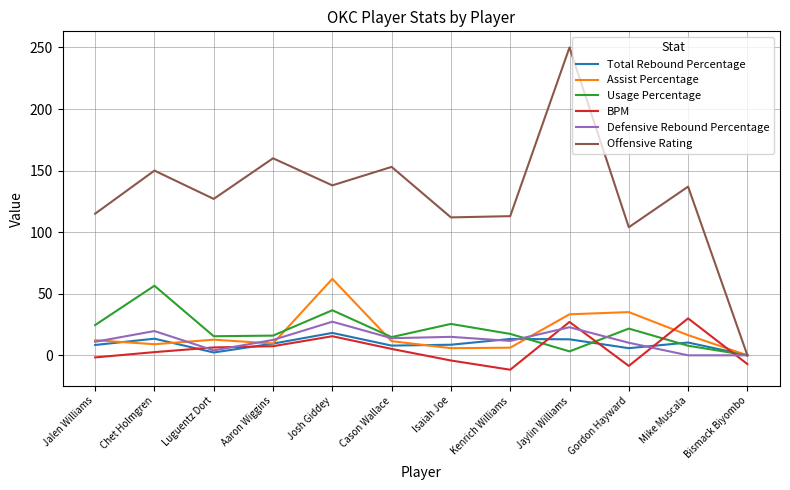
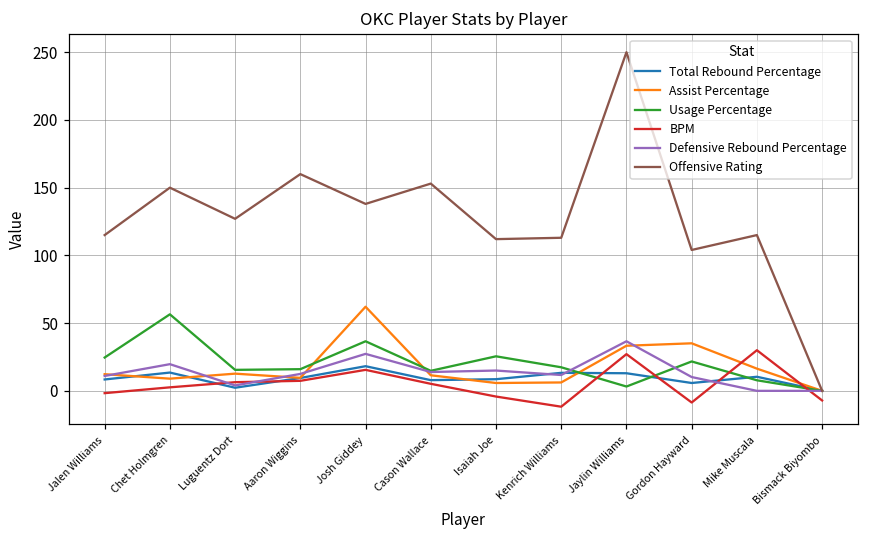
Defensive Rebound Percentage, Jaylin Williams: 23 -> 37
Offensive Rating, Mike Muscala: 137 -> 115
